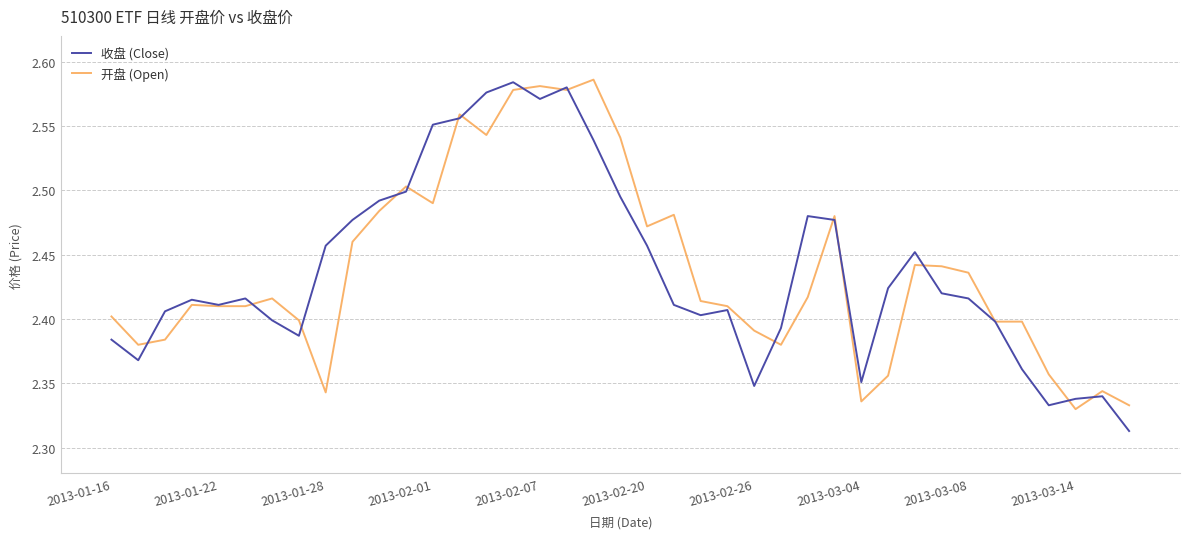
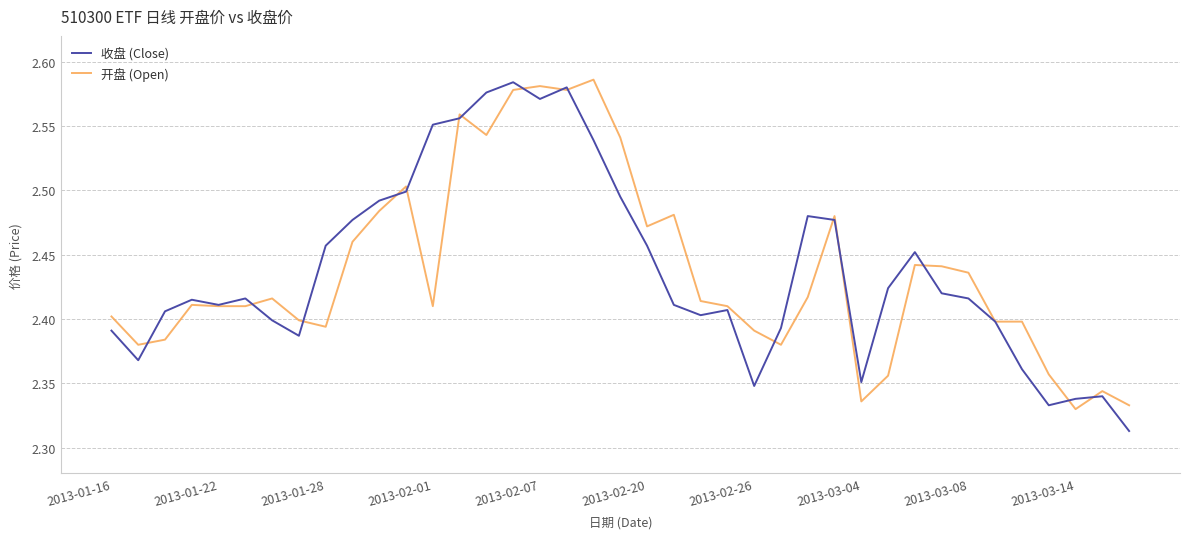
收盘 (Close), 2013-01-16: 2.384 -> 2.391
开盘 (Open), 2013-01-28: 2.343 -> 2.394
开盘 (Open), 2013-02-01: 2.49 -> 2.41
